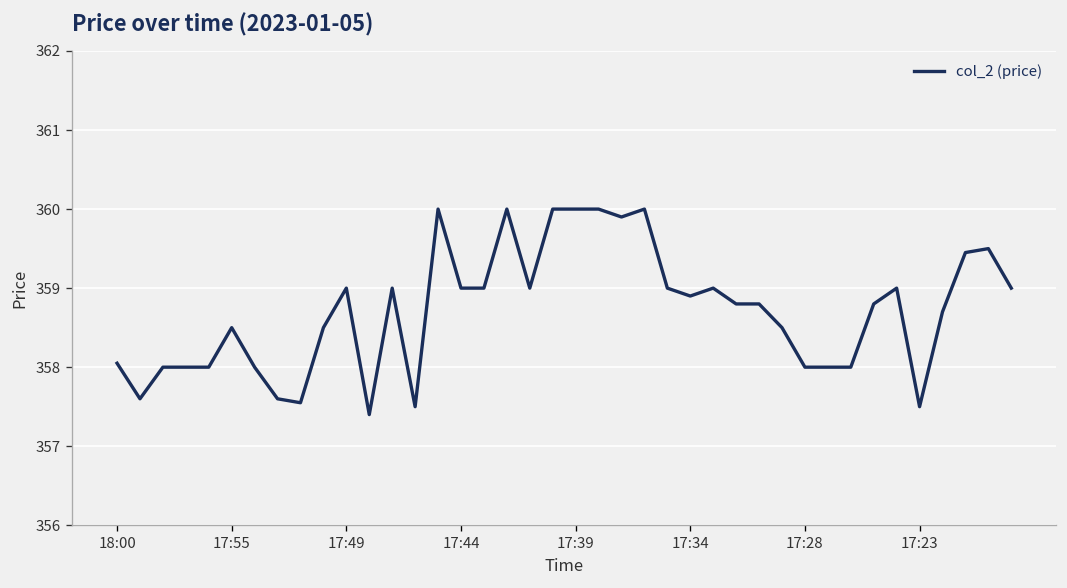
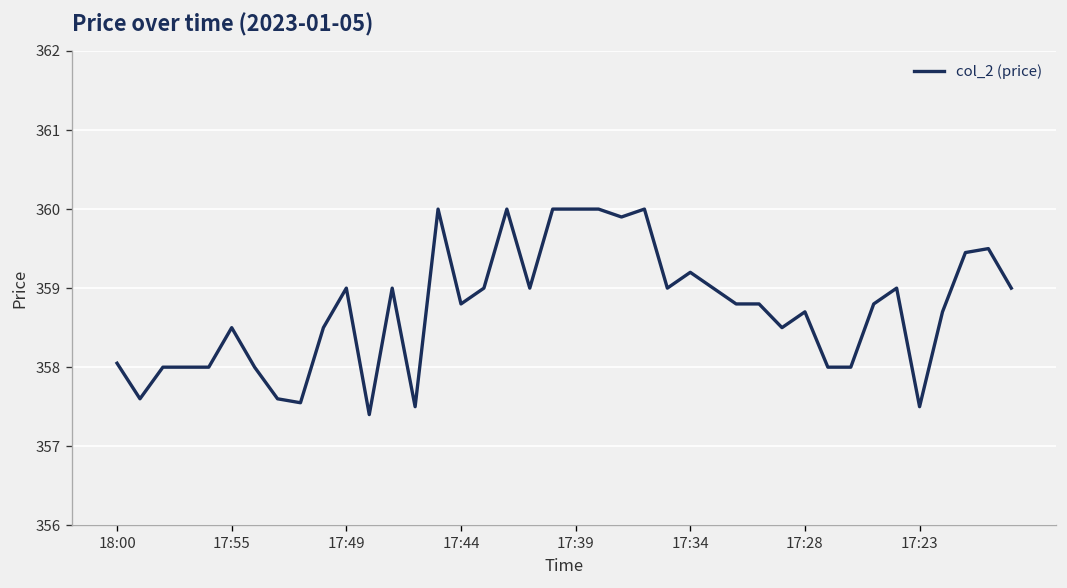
17:44: 359.0 -> 358.8
17:34: 358.9 -> 359.2
17:28: 358.0 -> 358.7
